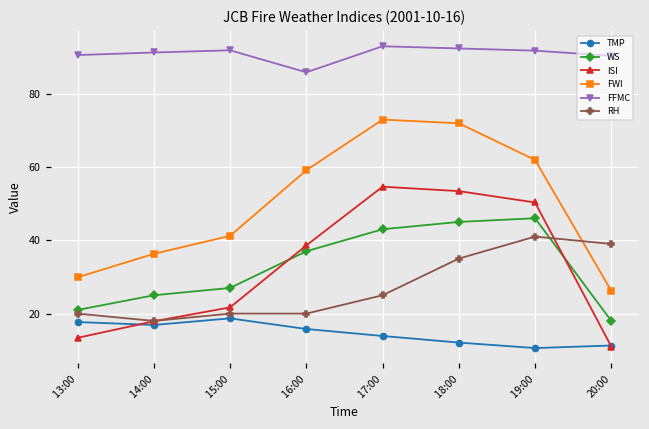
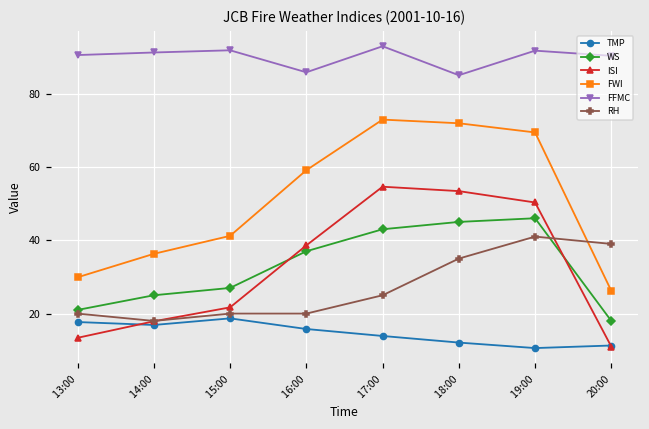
FFMC, 18:00: 92 -> 85
FWI, 19:00: 62 -> 69
